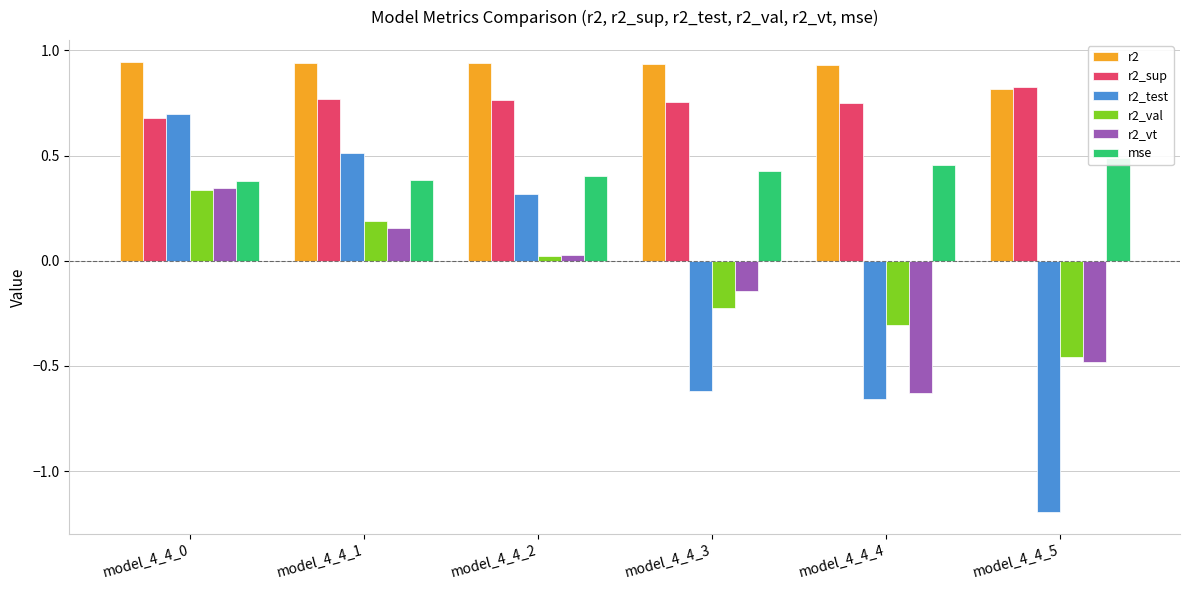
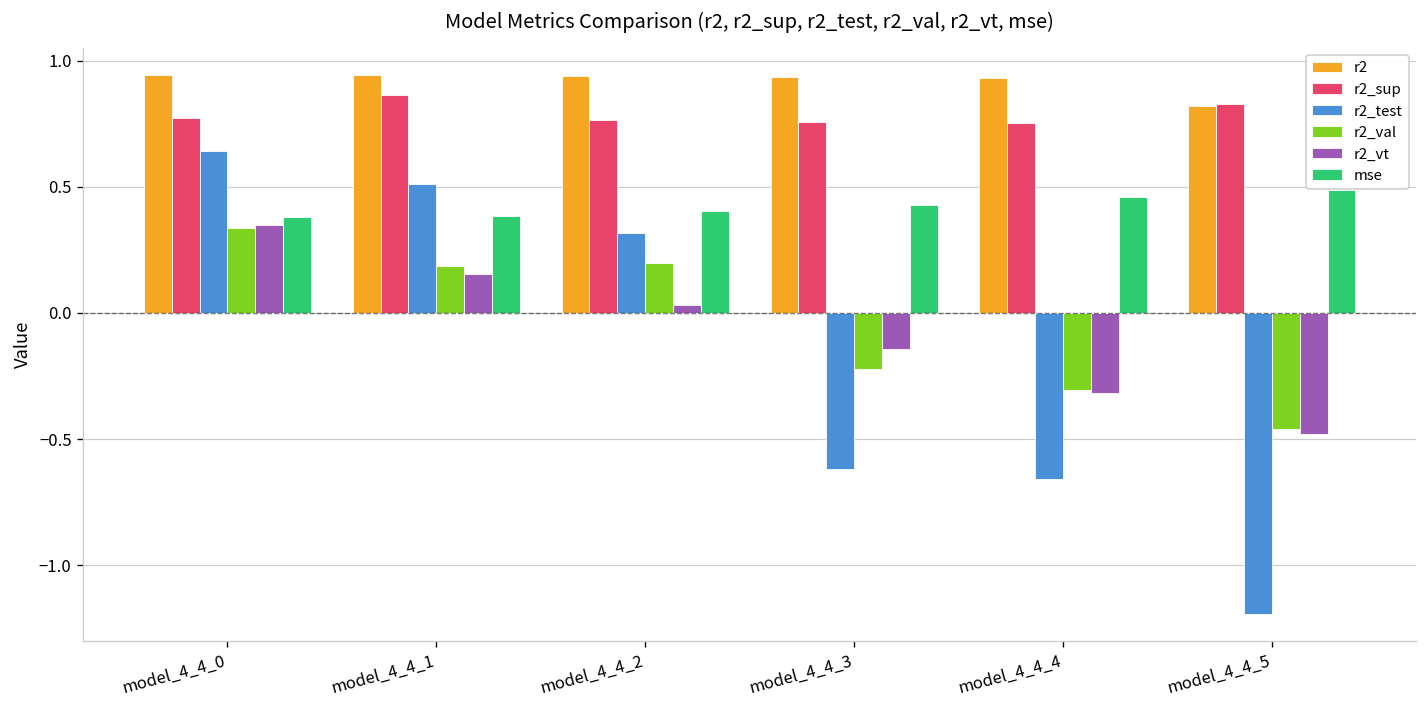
r2_sup, model_4_4_0: 0.68 -> 0.77
r2_test, model_4_4_0: 0.70 -> 0.64
r2_sup, model_4_4_1: 0.77 -> 0.87
r2_val, model_4_4_2: 0.02 -> 0.20
r2_vt, model_4_4_4: -0.63 -> -0.32
